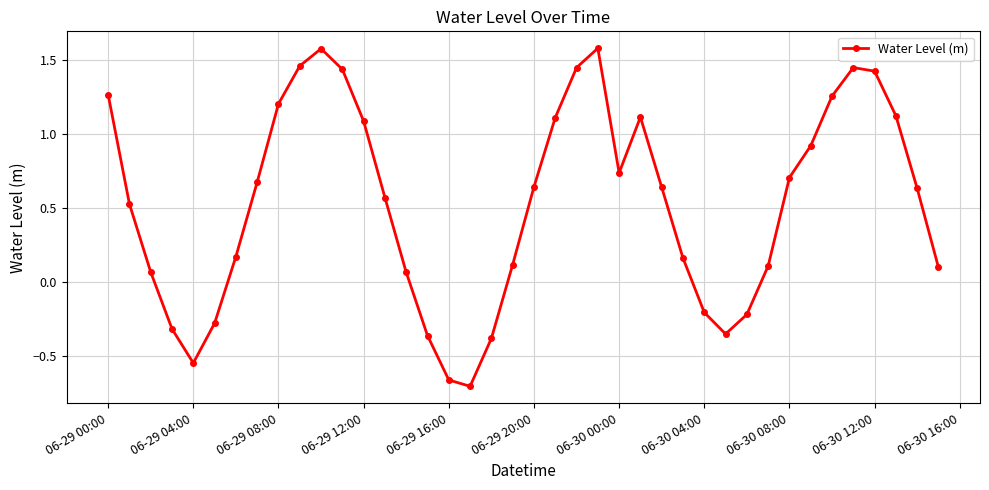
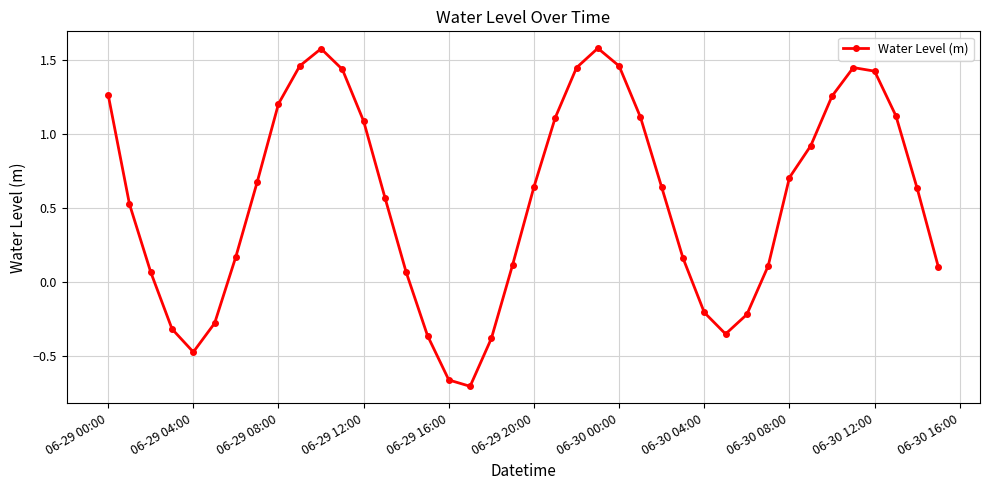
06-29 04:00: -0.55 -> -0.47
06-30 00:00: 0.74 -> 1.46
